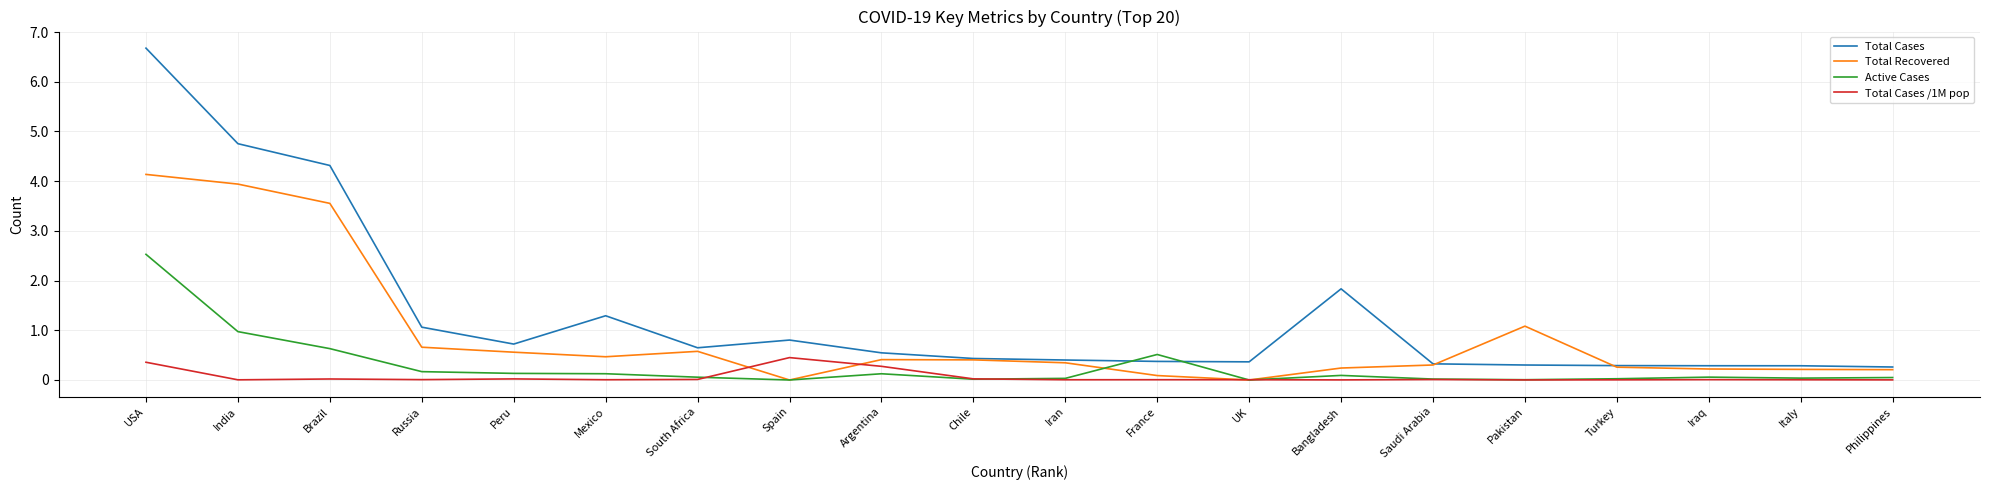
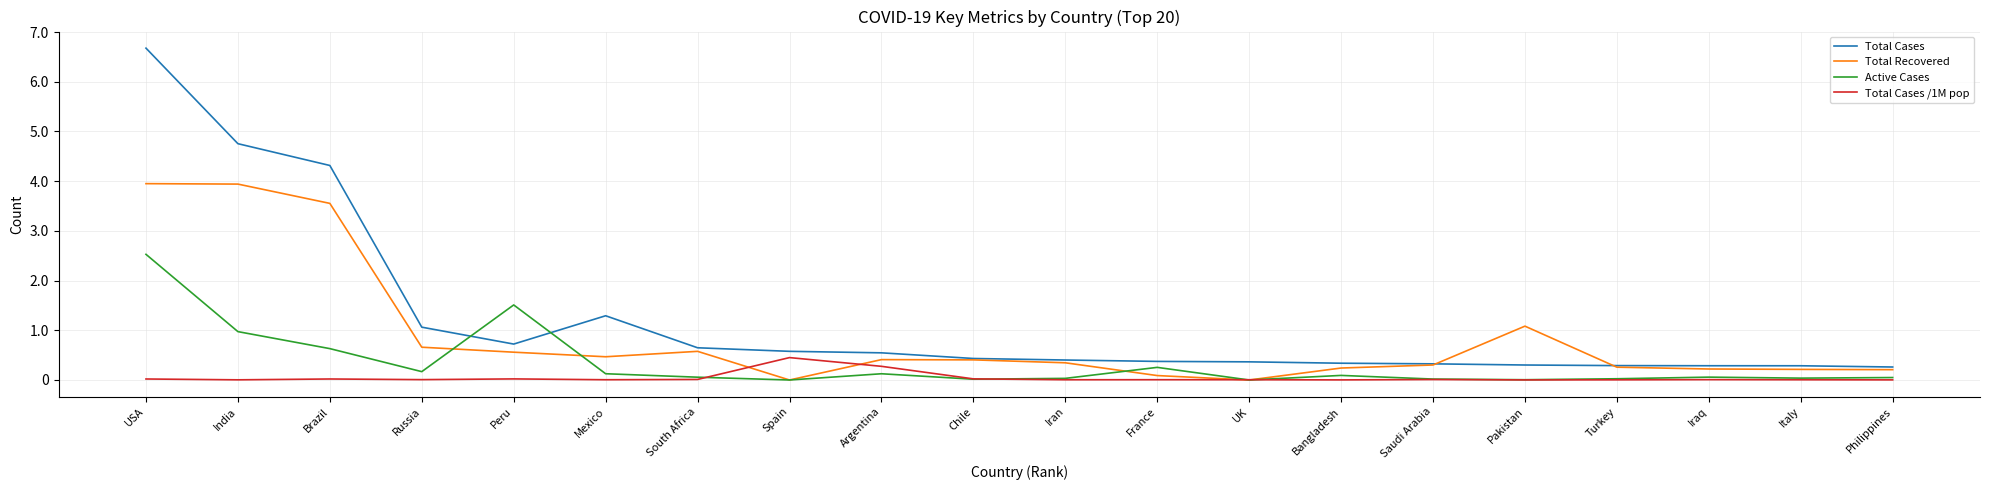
Total Recovered, USA: 4.1 -> 4.0
Total Cases /1M pop, USA: 0.4 -> 0.0
Active Cases, Peru: 0.1 -> 1.5
Total Cases, Spain: 0.8 -> 0.6
Active Cases, France: 0.5 -> 0.3
Total Cases, Bangladesh: 1.8 -> 0.3
